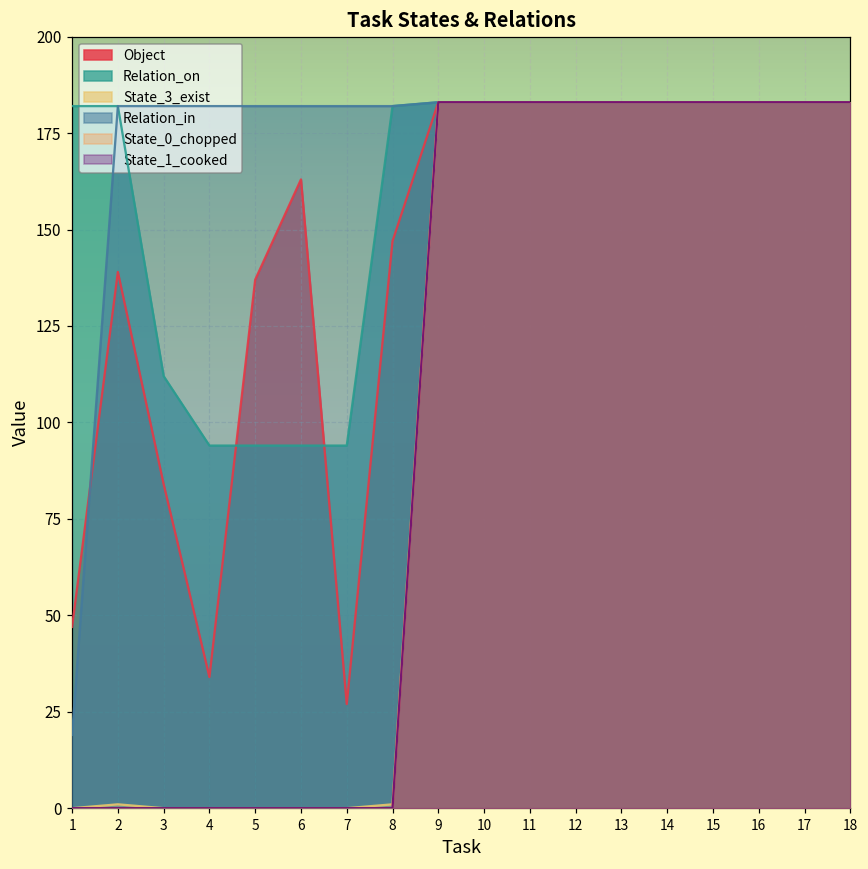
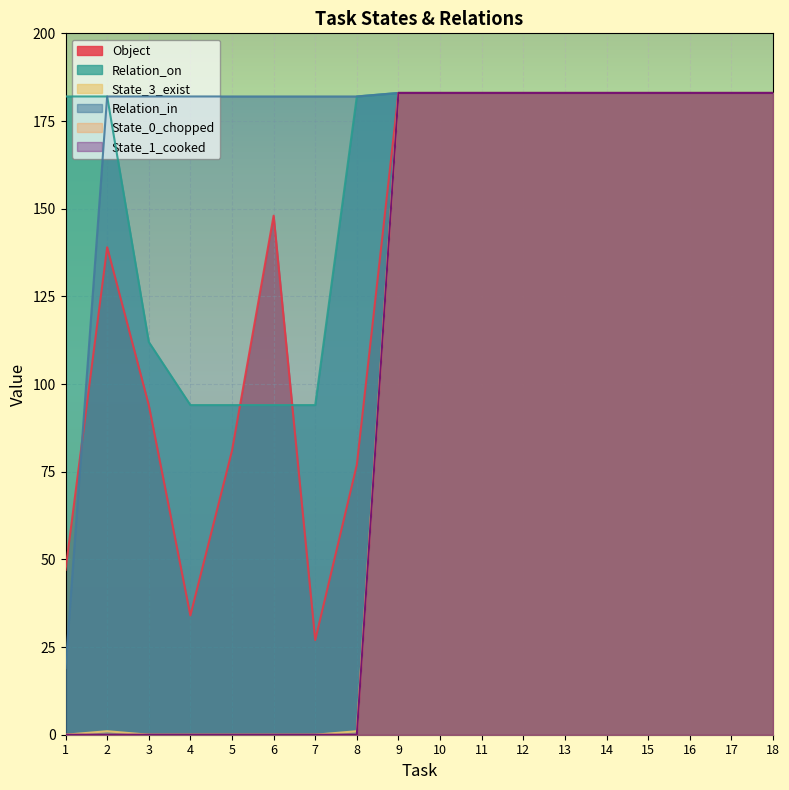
Object, 3: 84 -> 94
Object, 5: 137 -> 81
Object, 6: 163 -> 148
Object, 8: 147 -> 77
